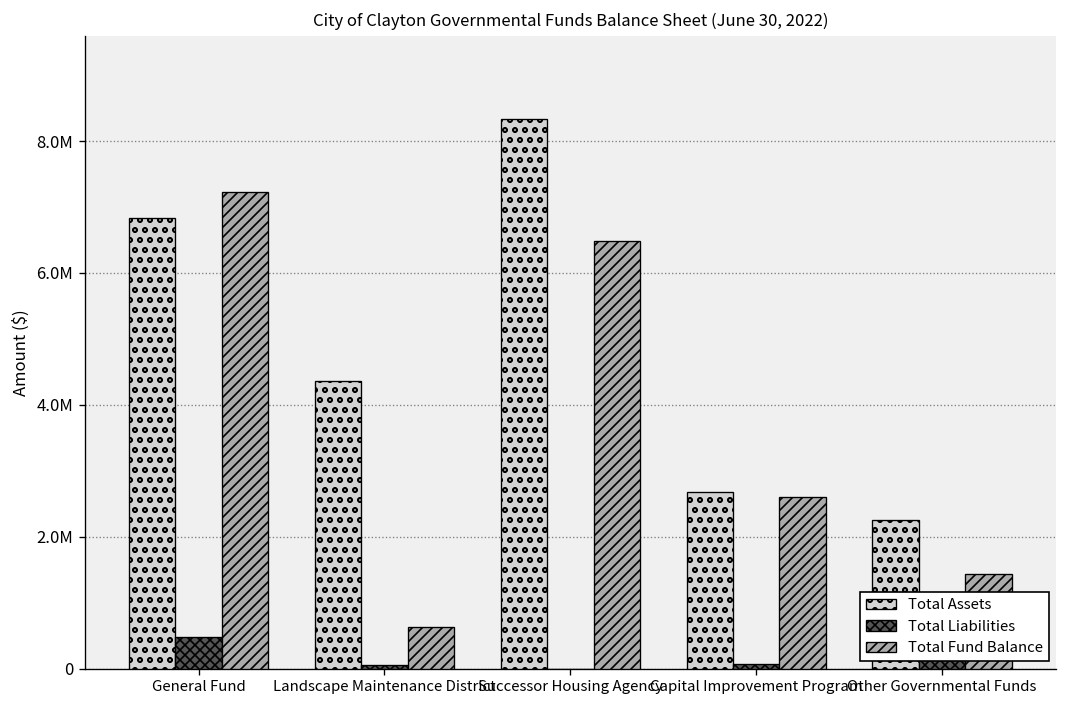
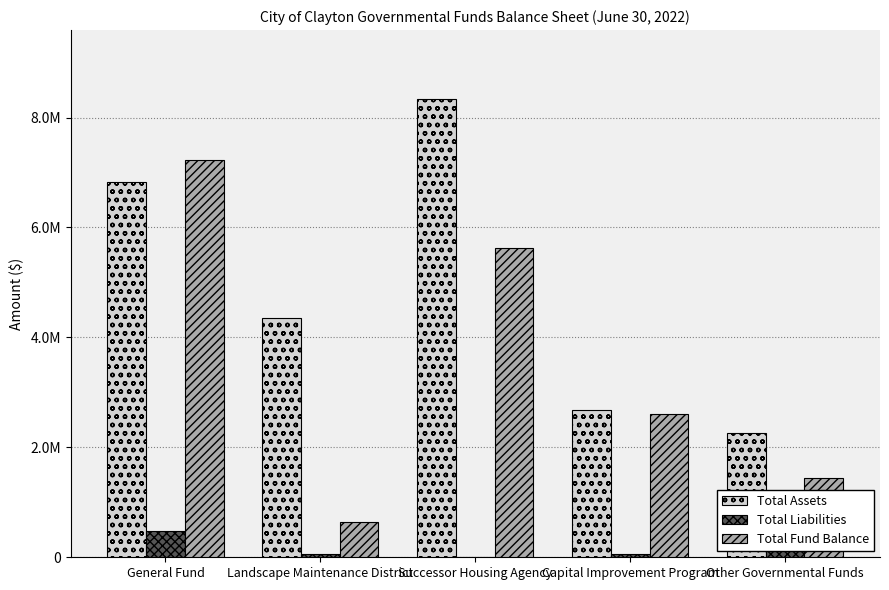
Total Fund Balance, Successor Housing Agency: 6500000 -> 5600000
